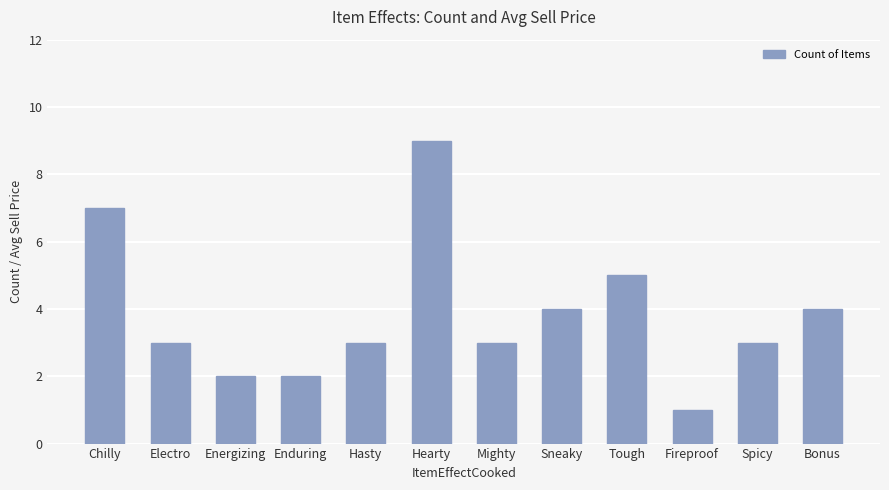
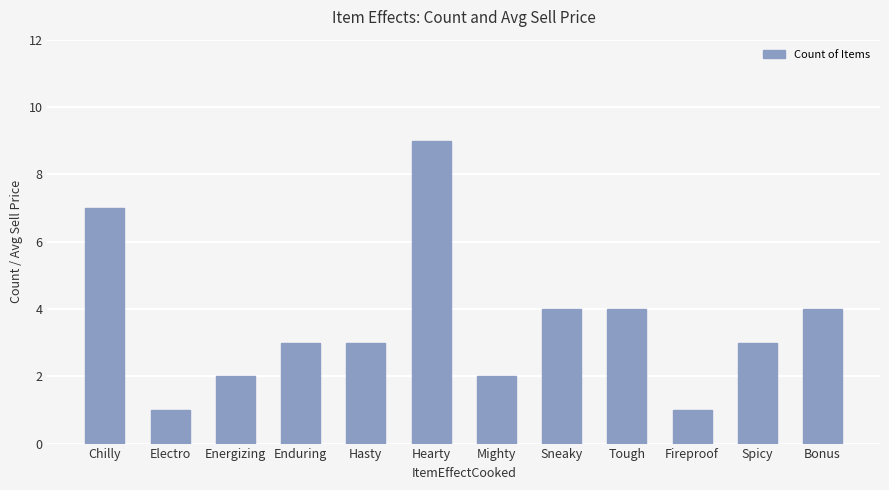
Electro: 3 -> 1
Enduring: 2 -> 3
Mighty: 3 -> 2
Tough: 5 -> 4
